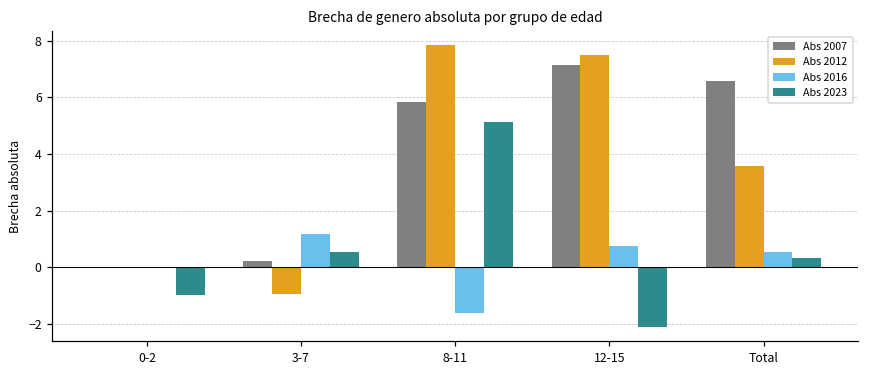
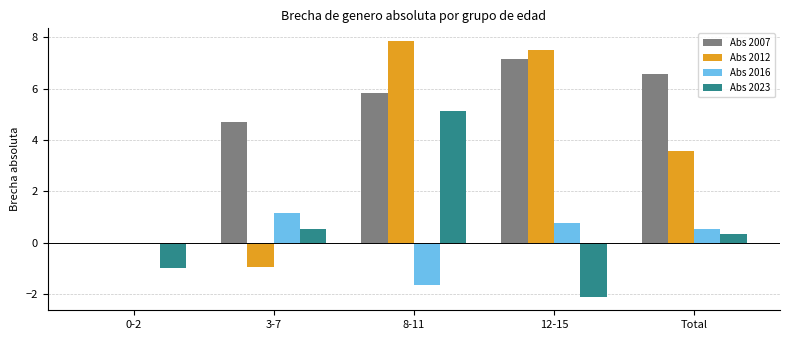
Abs 2007, 3-7: 0.2 -> 4.7
